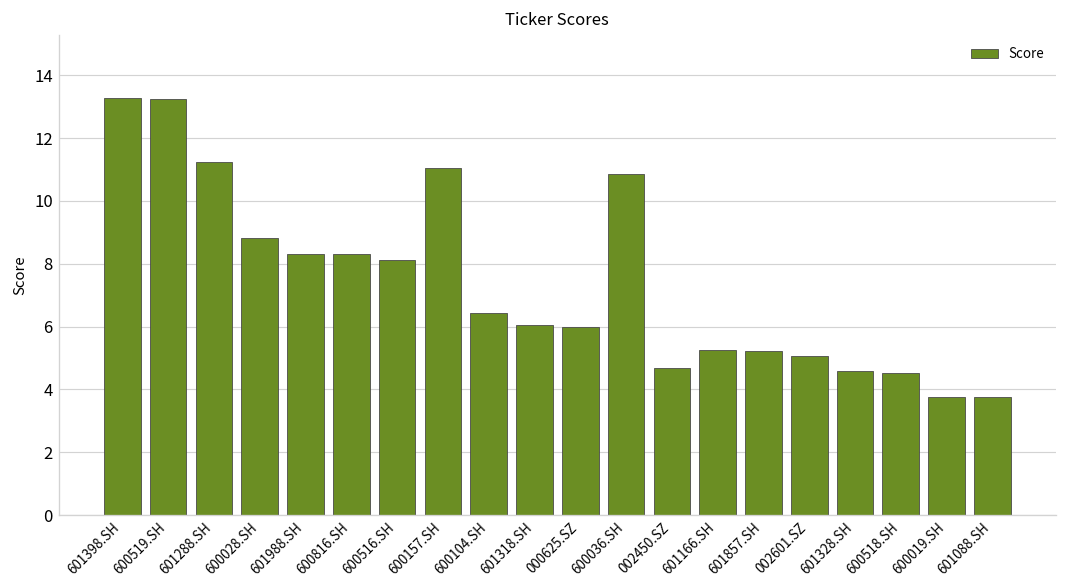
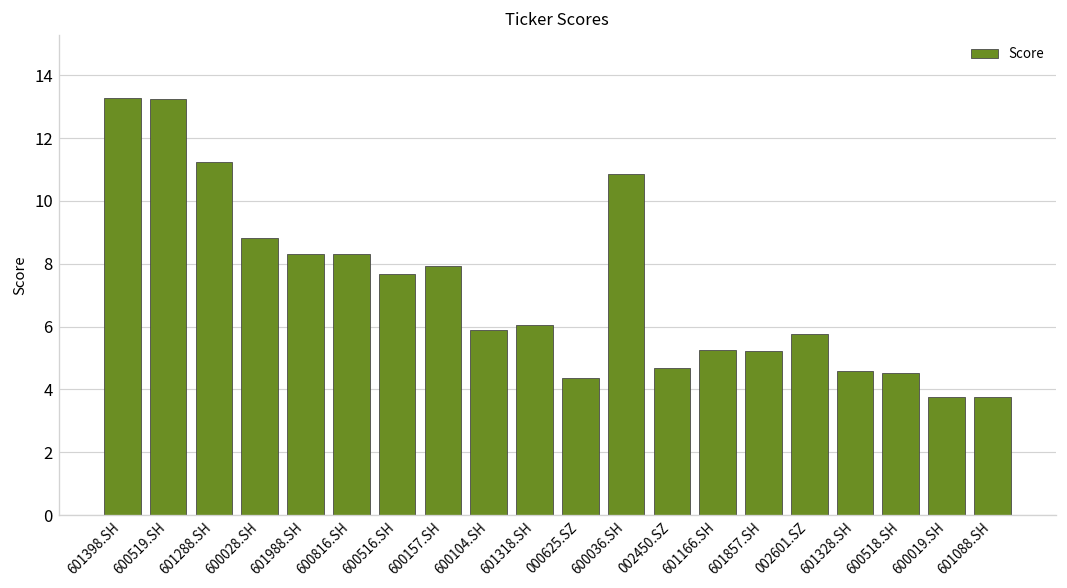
600516.SH: 8.1 -> 7.7
600157.SH: 11.0 -> 7.9
600104.SH: 6.4 -> 5.9
000625.SZ: 6.0 -> 4.4
002601.SZ: 5.1 -> 5.8
